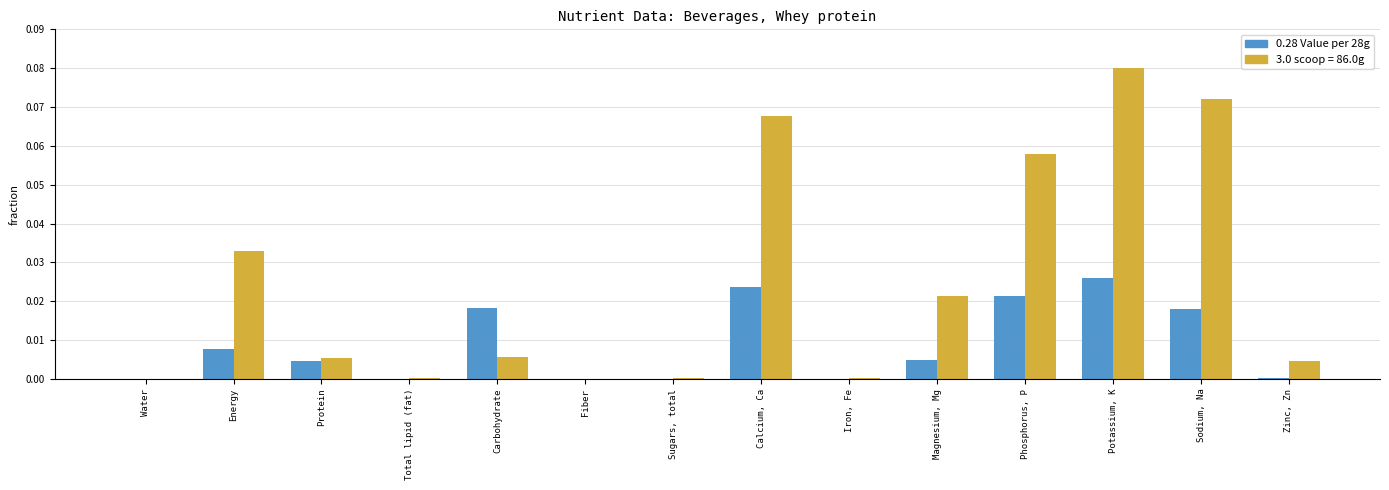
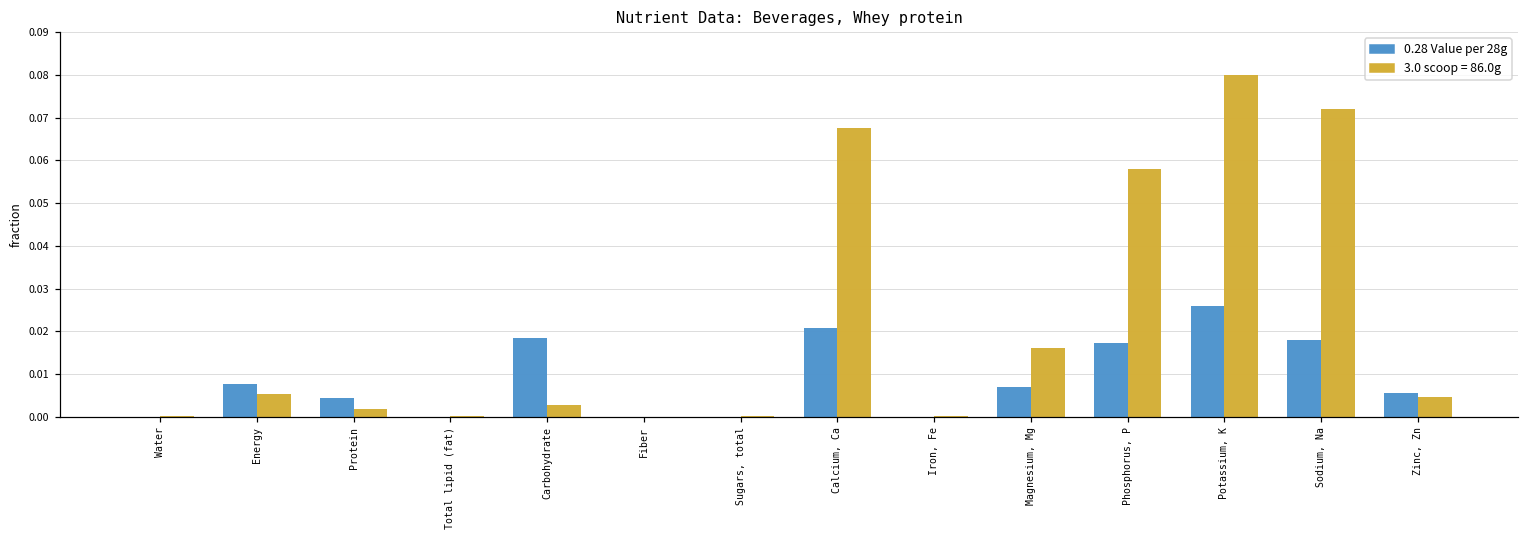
3.0 scoop = 86.0g, Energy: 0.033 -> 0.005
3.0 scoop = 86.0g, Protein: 0.005 -> 0.002
3.0 scoop = 86.0g, Carbohydrate: 0.006 -> 0.003
0.28 Value per 28g, Calcium, Ca: 0.024 -> 0.021
0.28 Value per 28g, Magnesium, Mg: 0.005 -> 0.007
3.0 scoop = 86.0g, Magnesium, Mg: 0.021 -> 0.016
0.28 Value per 28g, Phosphorus, P: 0.021 -> 0.017
0.28 Value per 28g, Zinc, Zn: 0.000 -> 0.006
